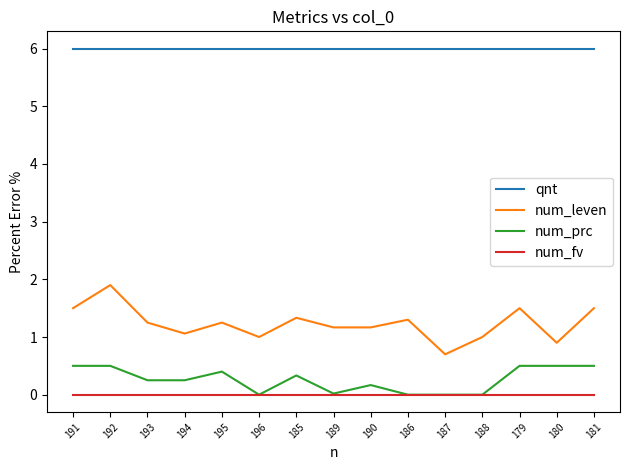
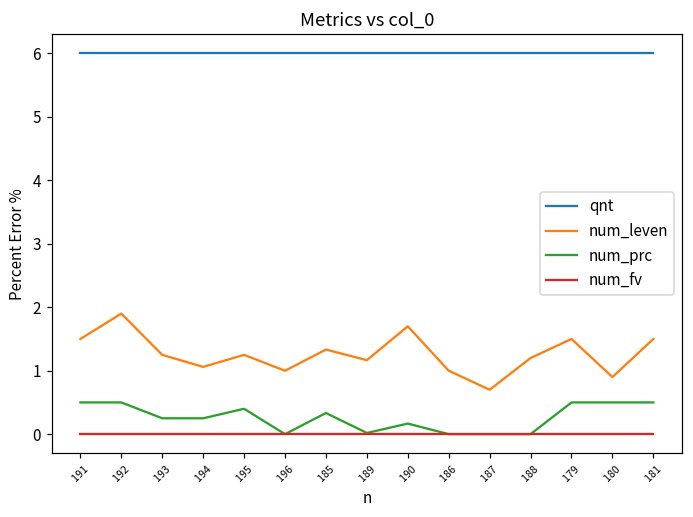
num_leven, 190: 1.2 -> 1.7
num_leven, 186: 1.3 -> 1.0
num_leven, 188: 1.0 -> 1.2
